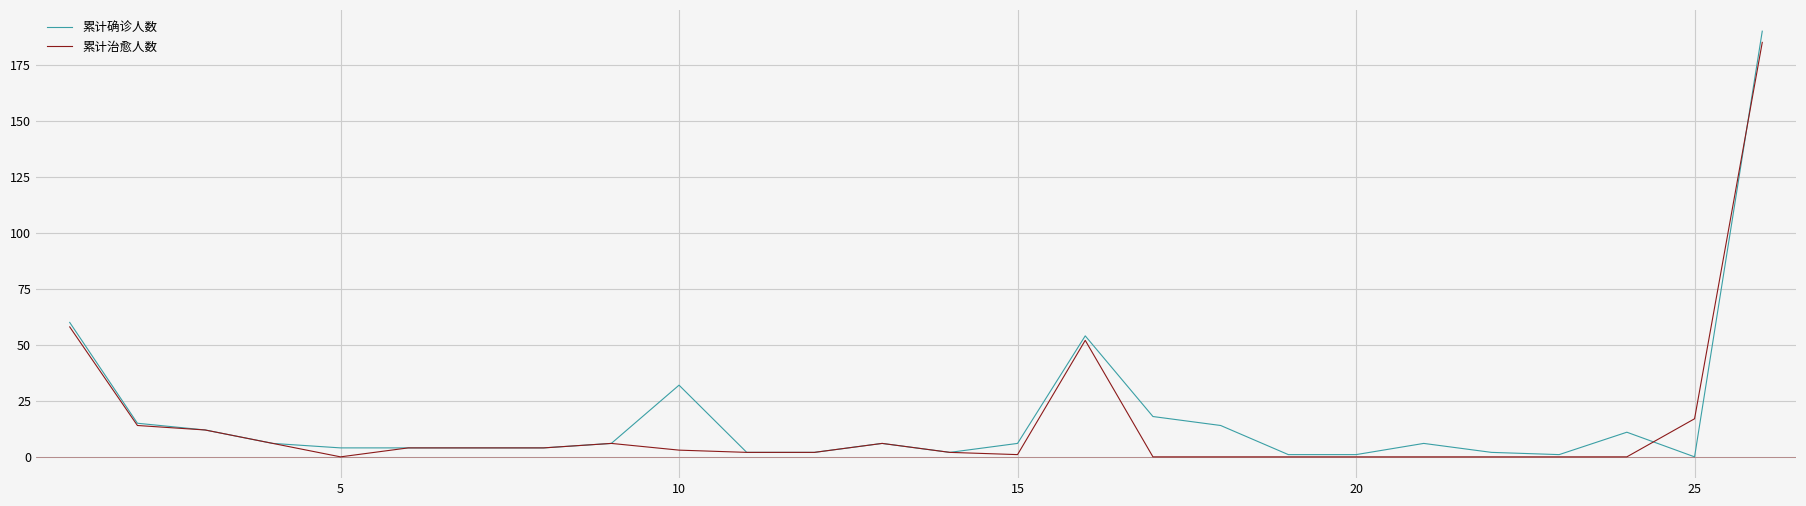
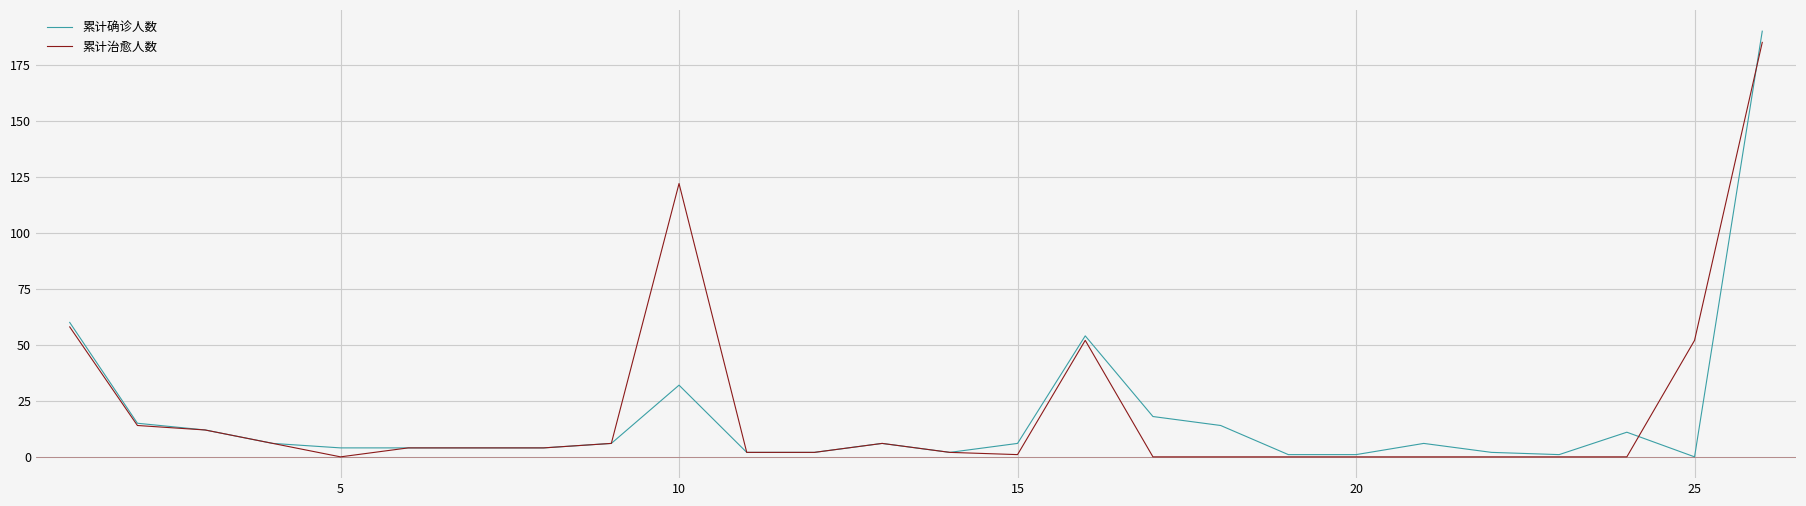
累计治愈人数, 10: 3 -> 122
累计治愈人数, 25: 17 -> 52
